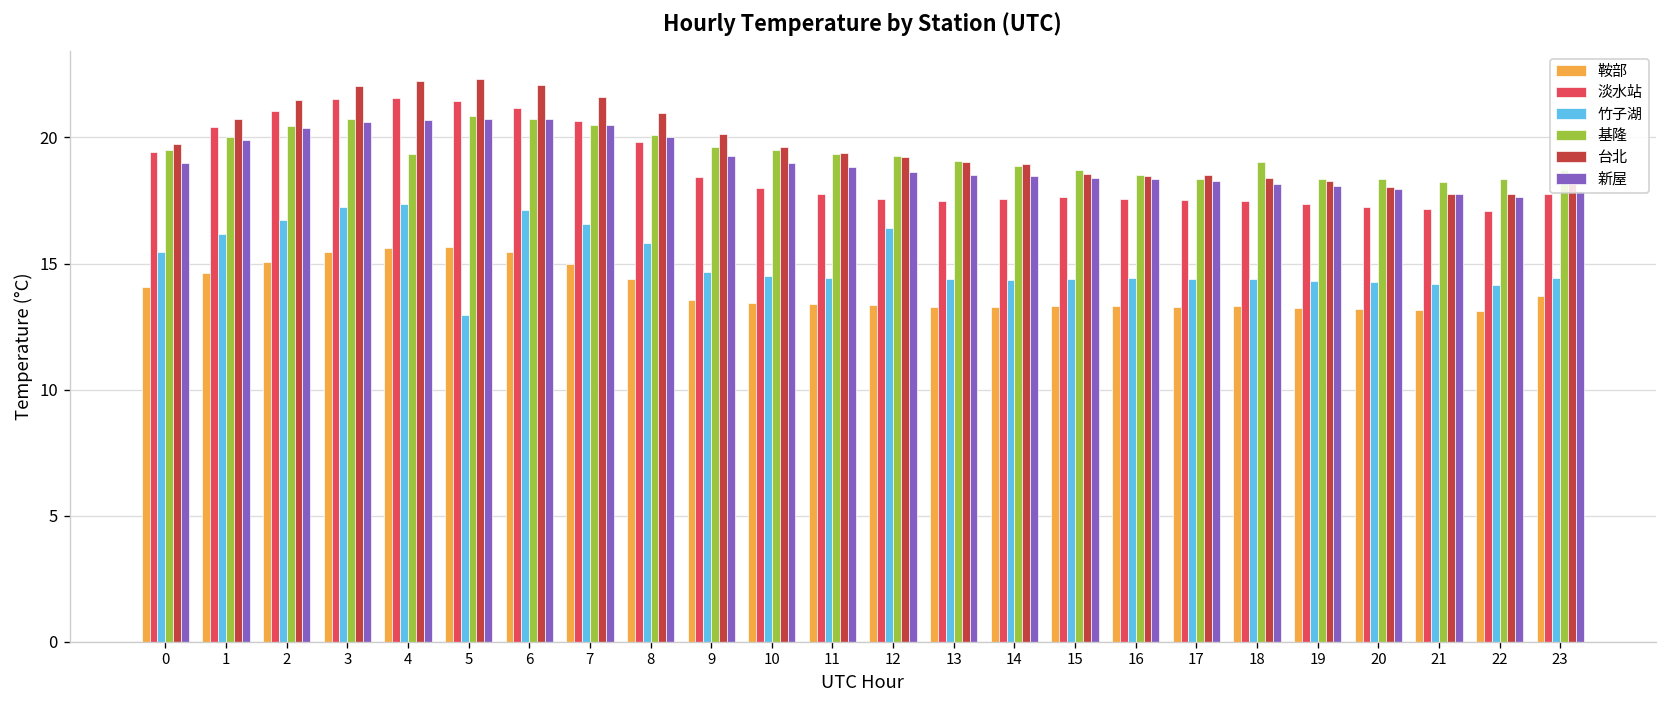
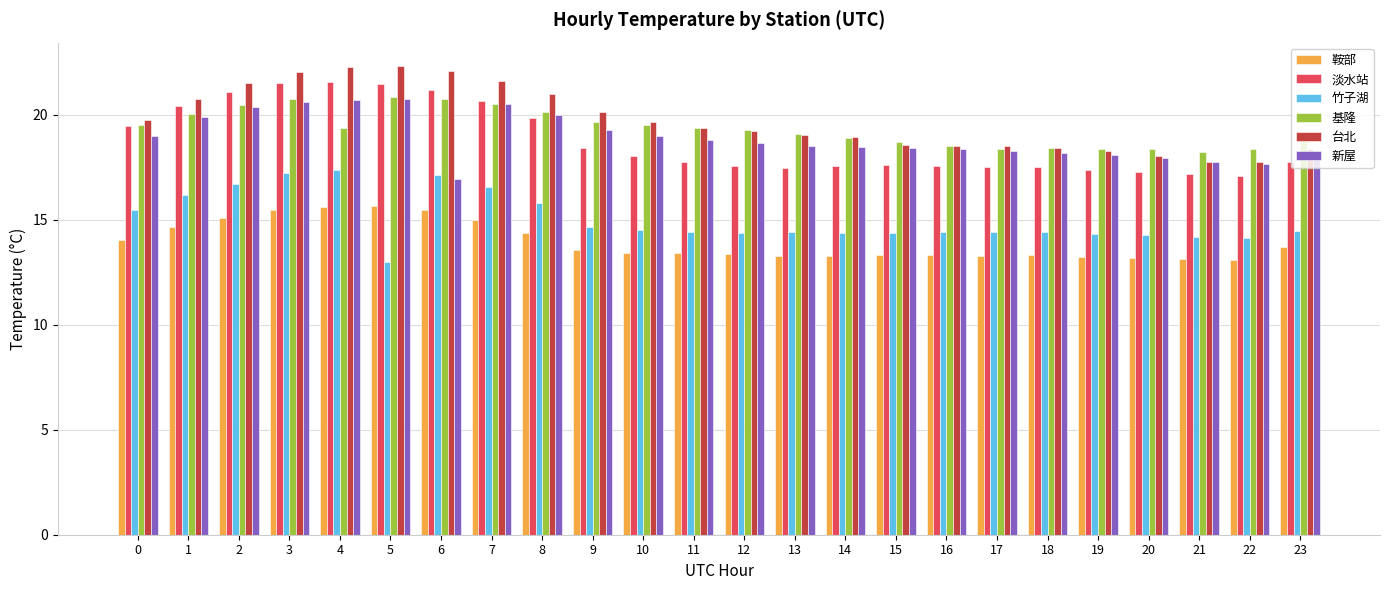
新屋, 6: 20.7 -> 16.9
竹子湖, 12: 16.4 -> 14.4
基隆, 18: 19.0 -> 18.4
